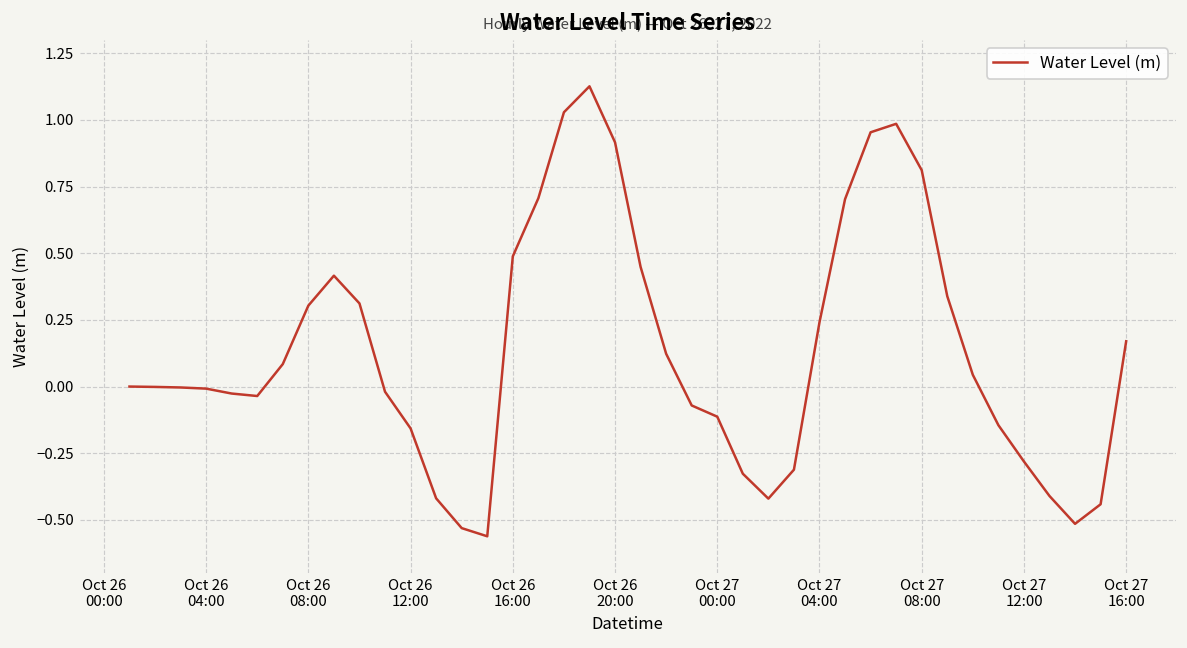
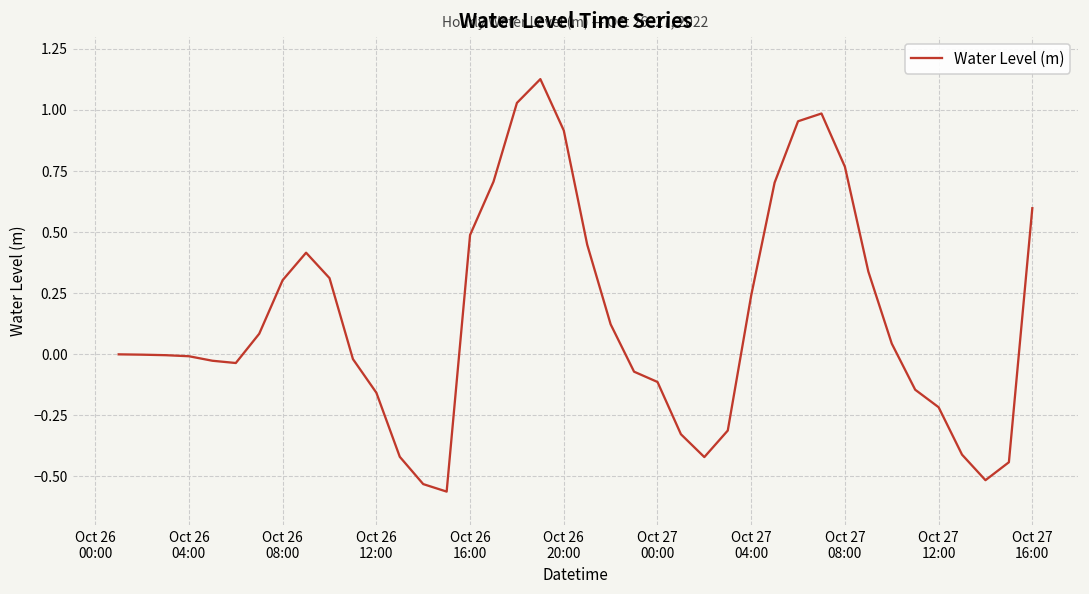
Oct 27 08:00: 0.81 -> 0.77
Oct 27 12:00: -0.28 -> -0.22
Oct 27 16:00: 0.17 -> 0.60
